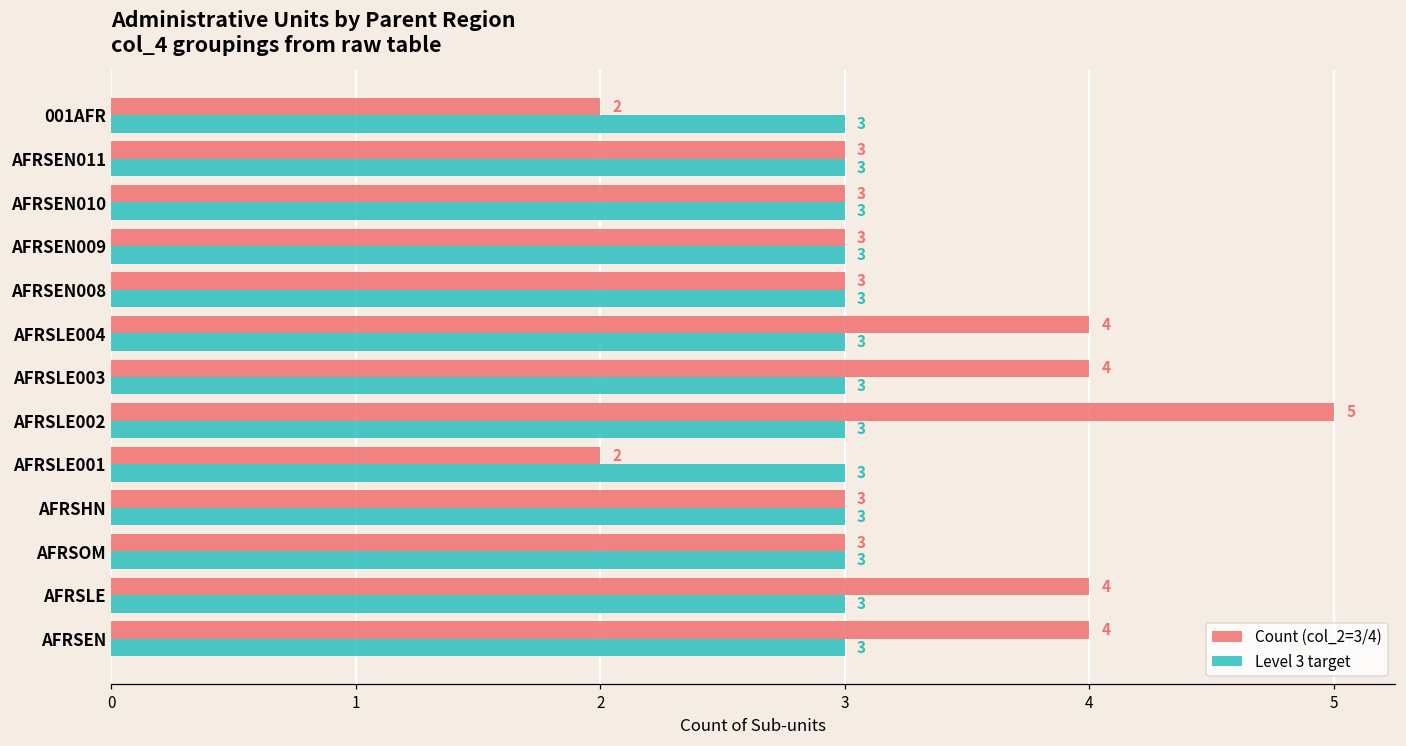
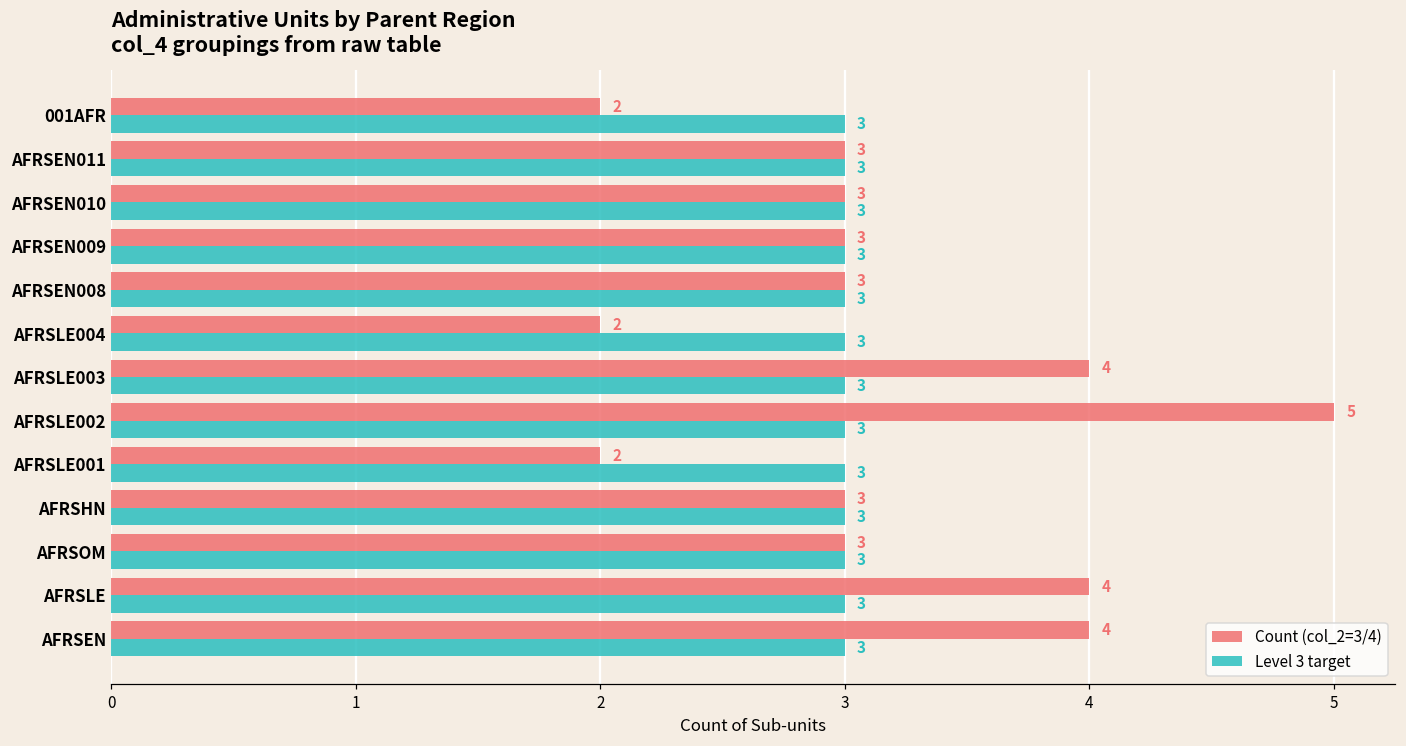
Count (col_2=3/4), AFRSLE004: 4 -> 2
